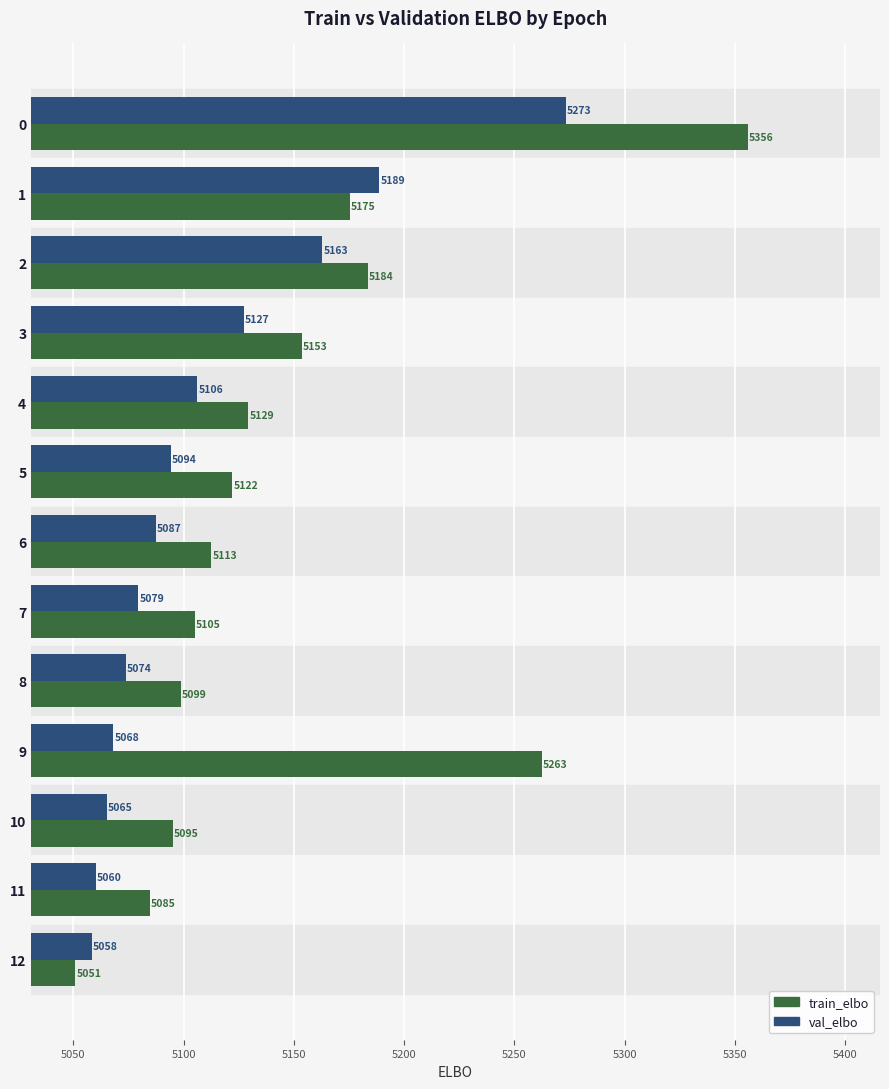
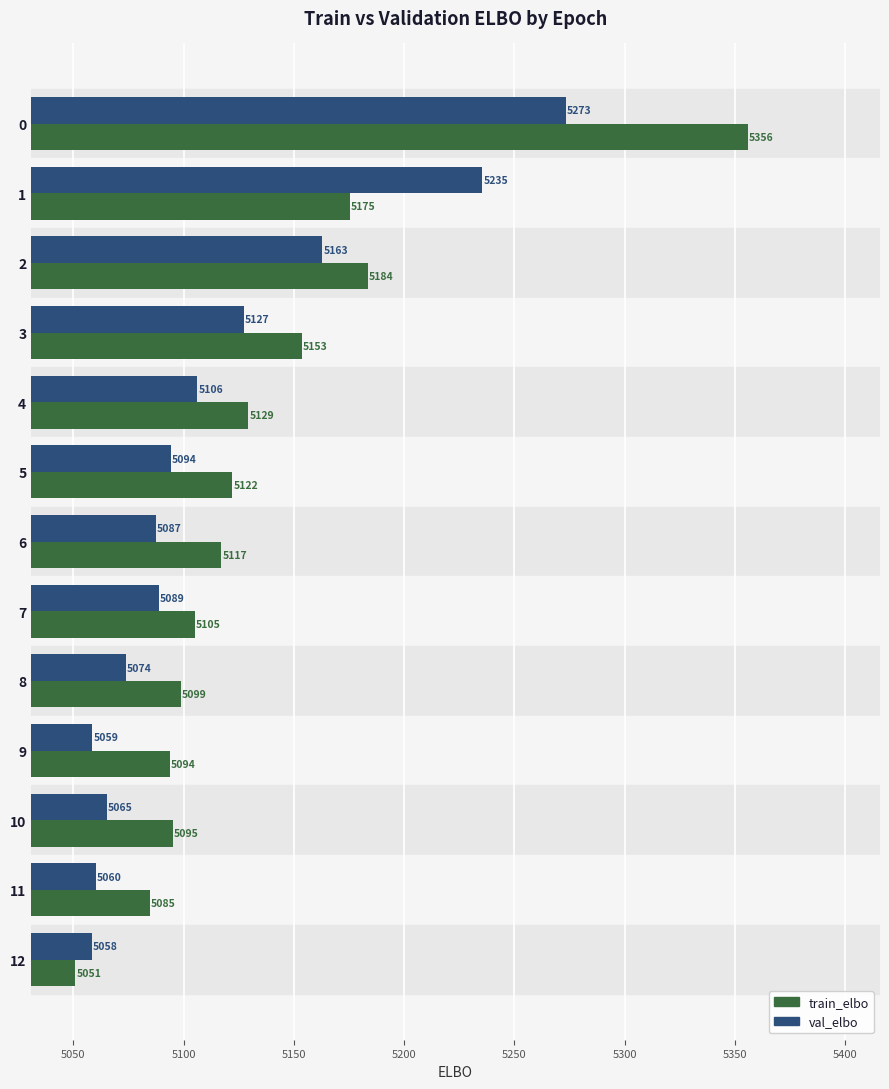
val_elbo, 1: 5189 -> 5235
train_elbo, 6: 5113 -> 5117
val_elbo, 7: 5079 -> 5089
val_elbo, 9: 5068 -> 5059
train_elbo, 9: 5263 -> 5094
